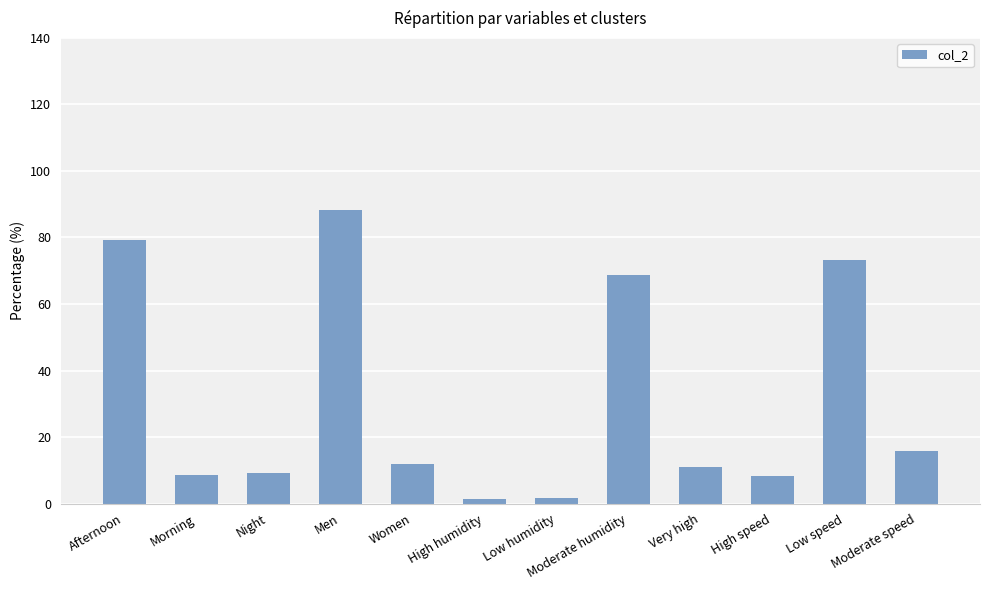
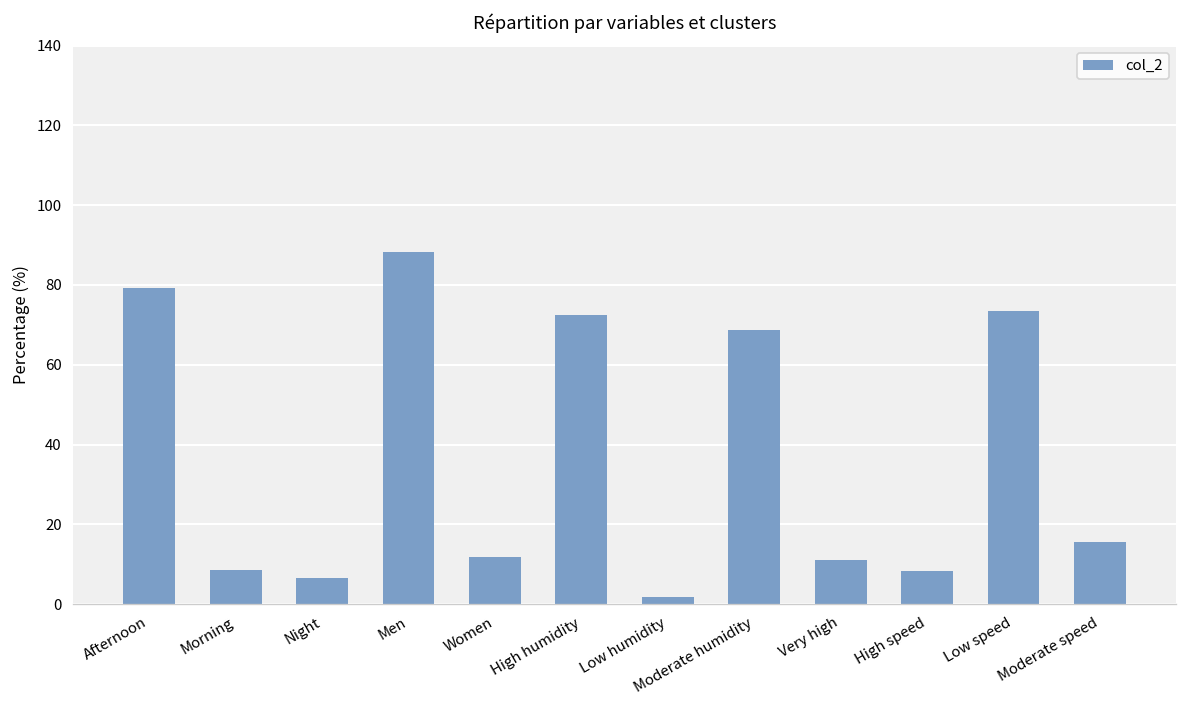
Night: 9 -> 7
High humidity: 1 -> 73
